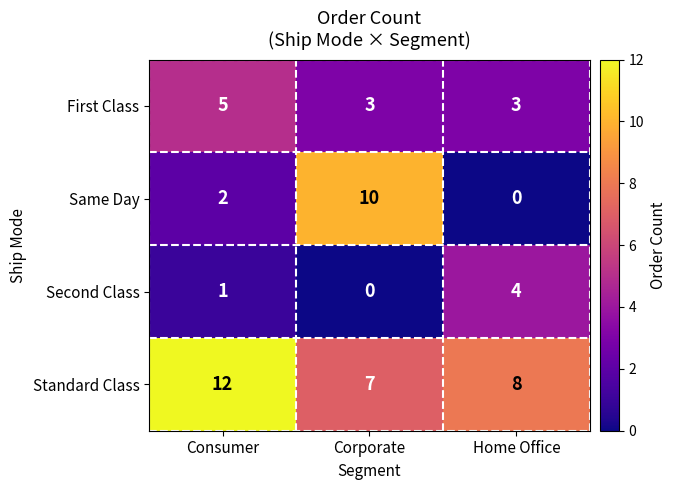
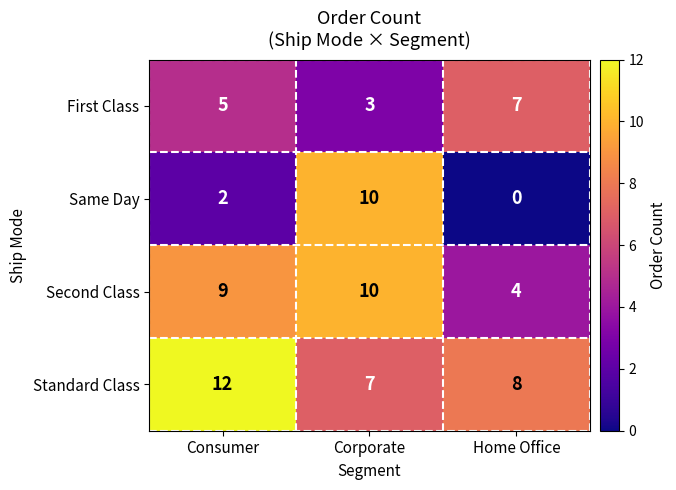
First Class, Home Office: 3 -> 7
Second Class, Consumer: 1 -> 9
Second Class, Corporate: 0 -> 10
